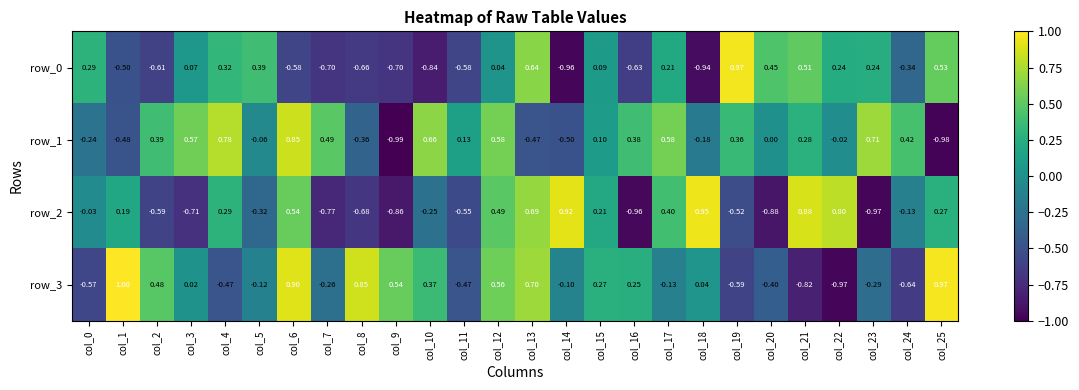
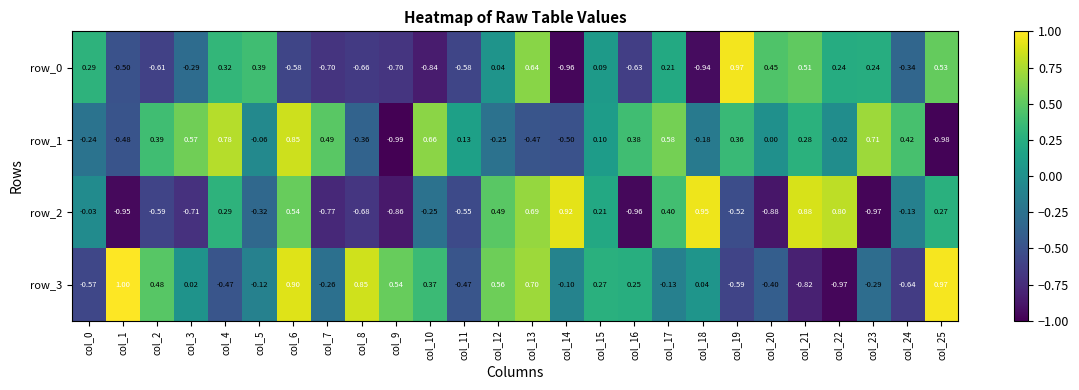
row_0, col_3: 0.07 -> -0.29
row_1, col_12: 0.58 -> -0.25
row_2, col_1: 0.19 -> -0.95
